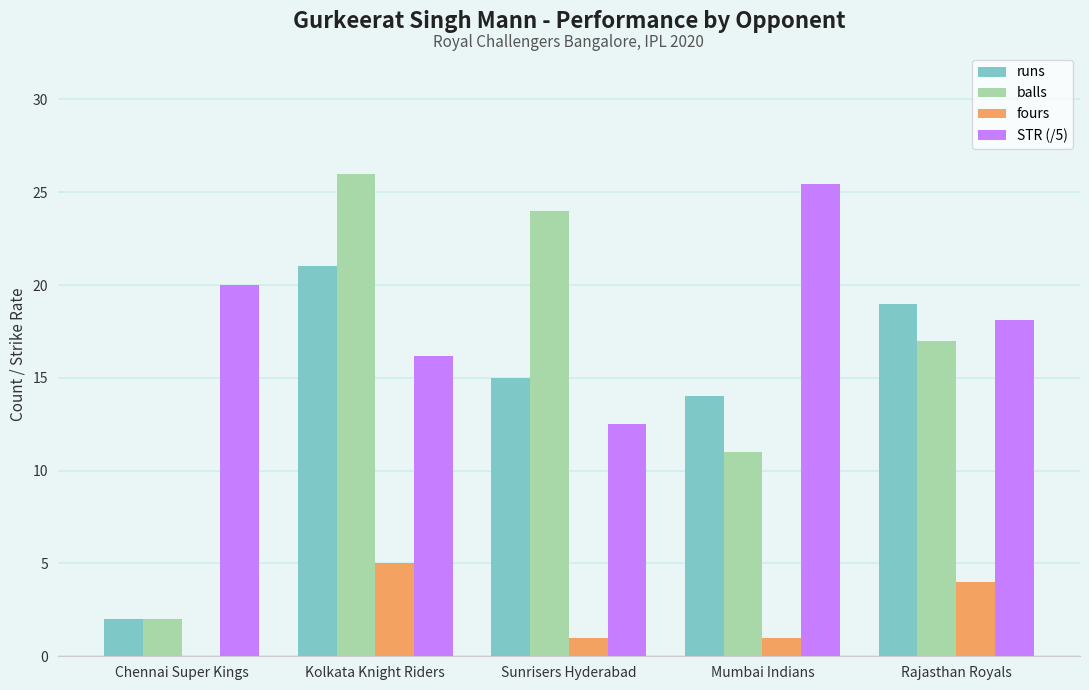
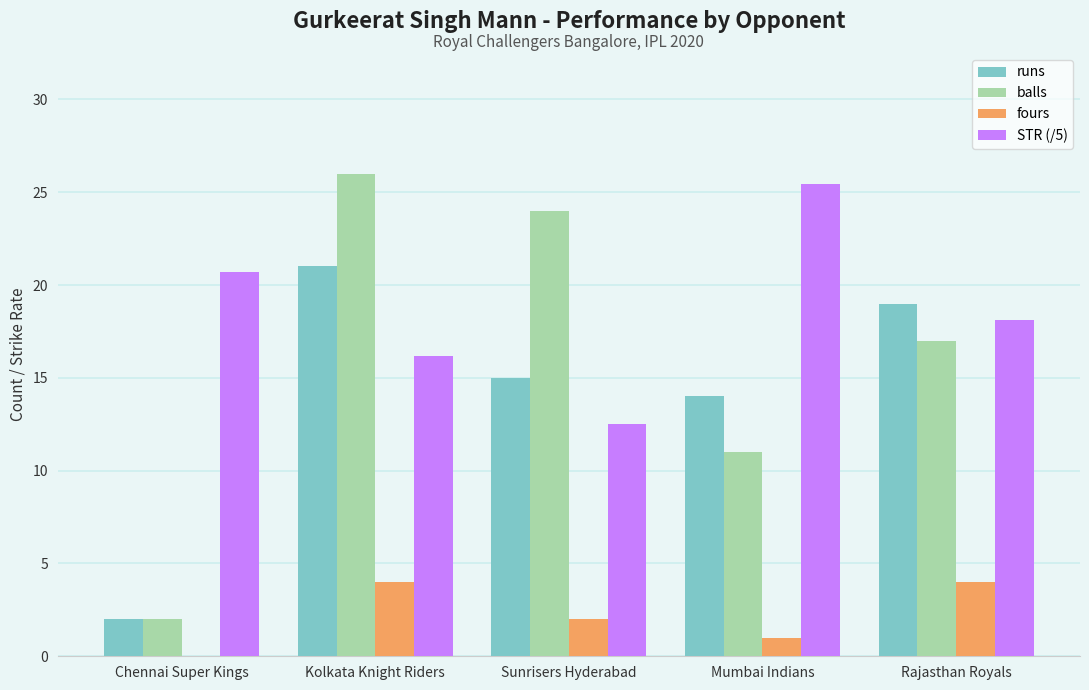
STR (/5), Chennai Super Kings: 20.0 -> 20.7
fours, Kolkata Knight Riders: 5 -> 4
fours, Sunrisers Hyderabad: 1 -> 2
